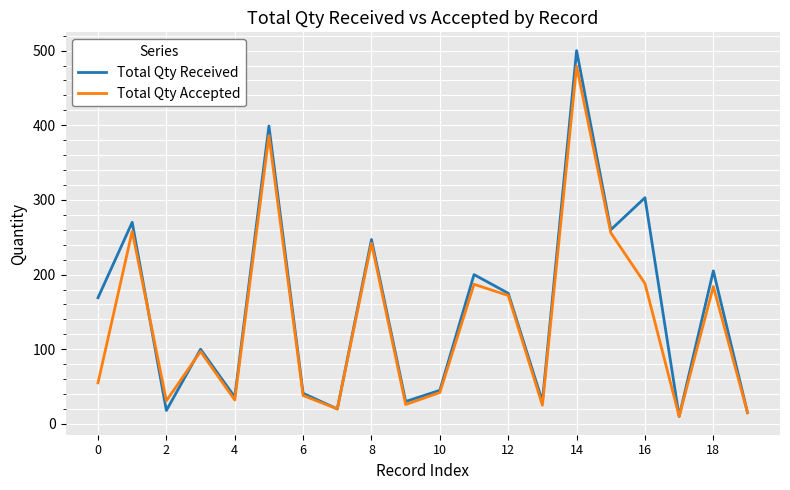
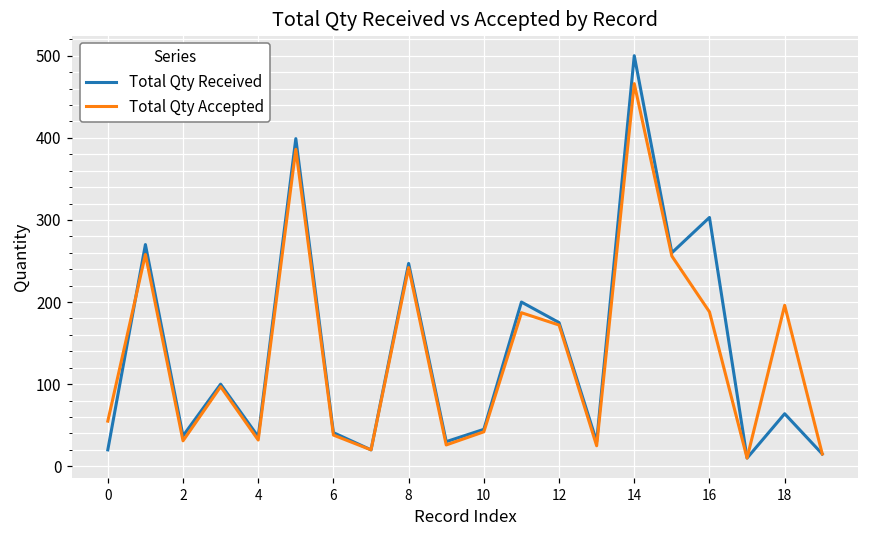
Total Qty Received, 0: 170 -> 20
Total Qty Received, 2: 20 -> 40
Total Qty Accepted, 14: 480 -> 470
Total Qty Received, 18: 210 -> 60
Total Qty Accepted, 18: 180 -> 200
